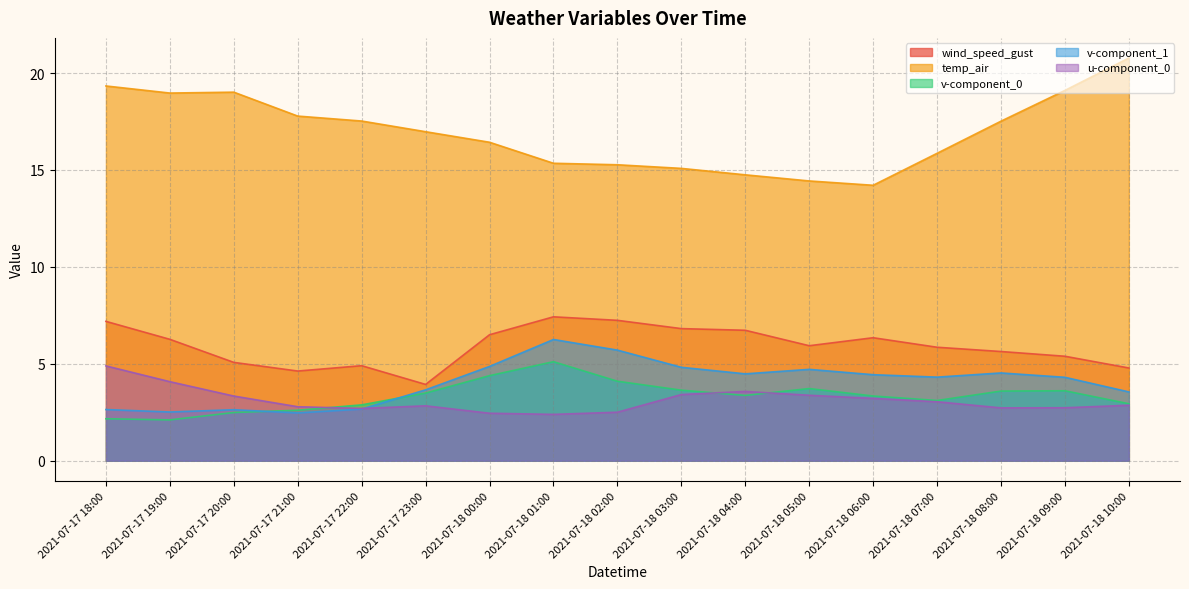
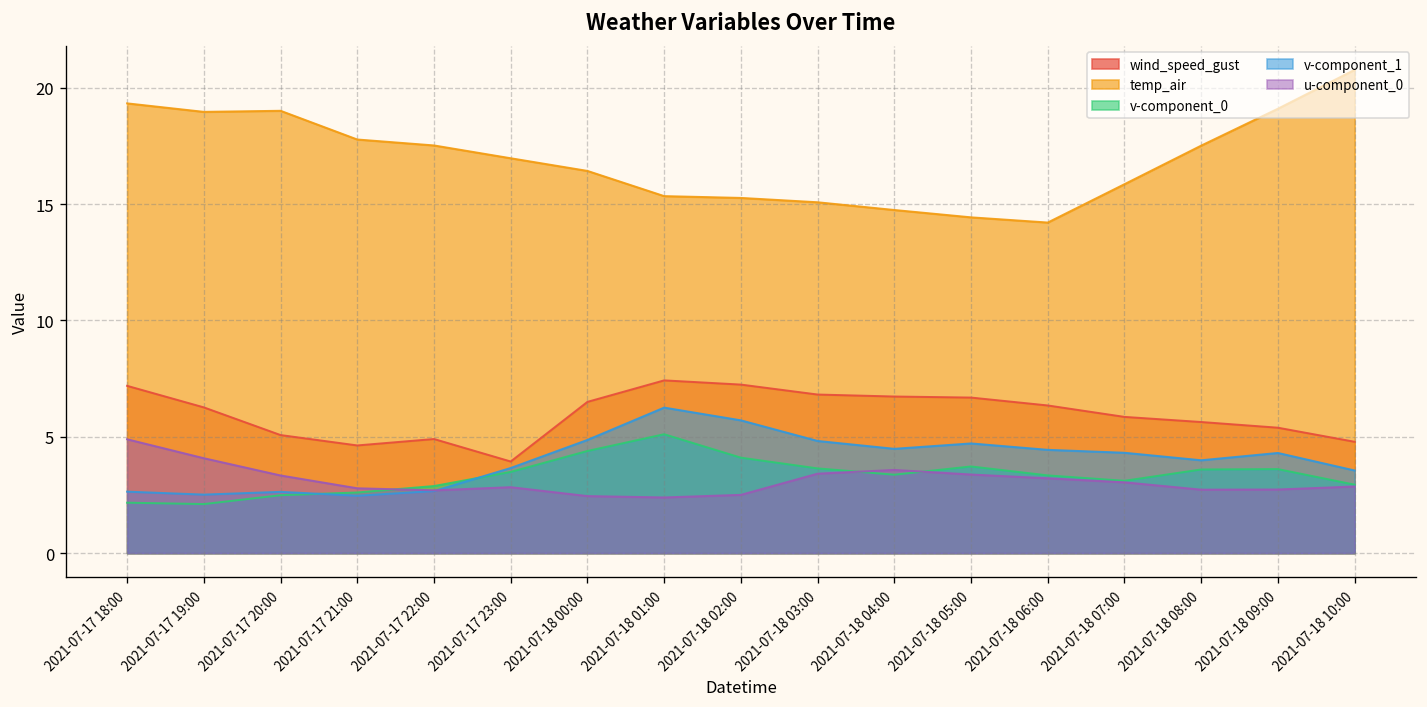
wind_speed_gust, 2021-07-18 05:00: 5.9 -> 6.7
v-component_1, 2021-07-18 08:00: 4.5 -> 4.0
